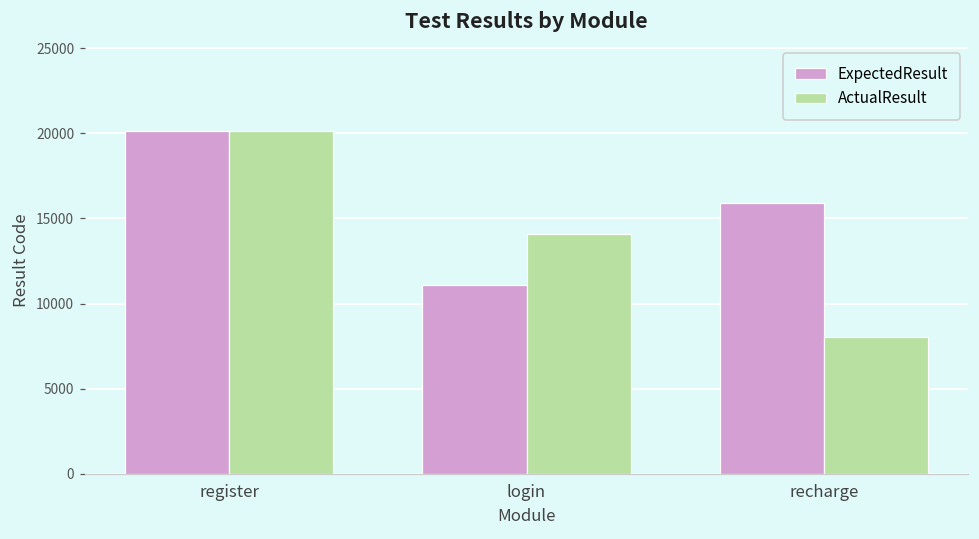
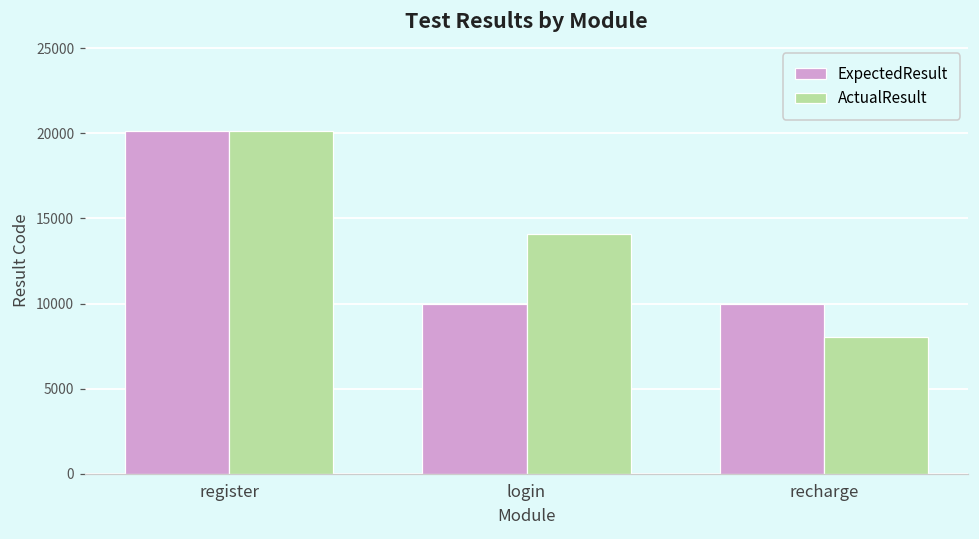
ExpectedResult, login: 11100 -> 10000
ExpectedResult, recharge: 15900 -> 10000
